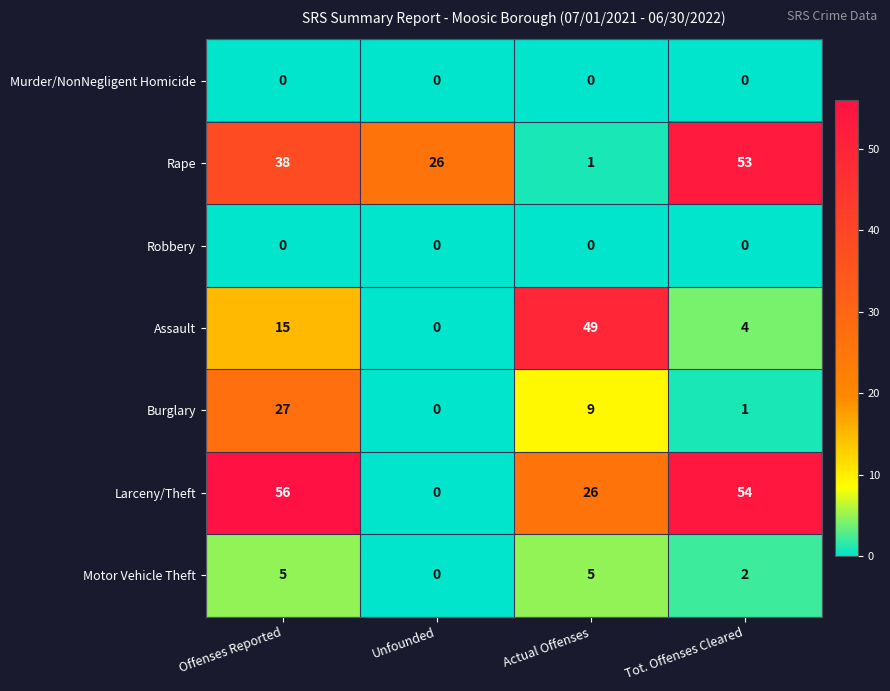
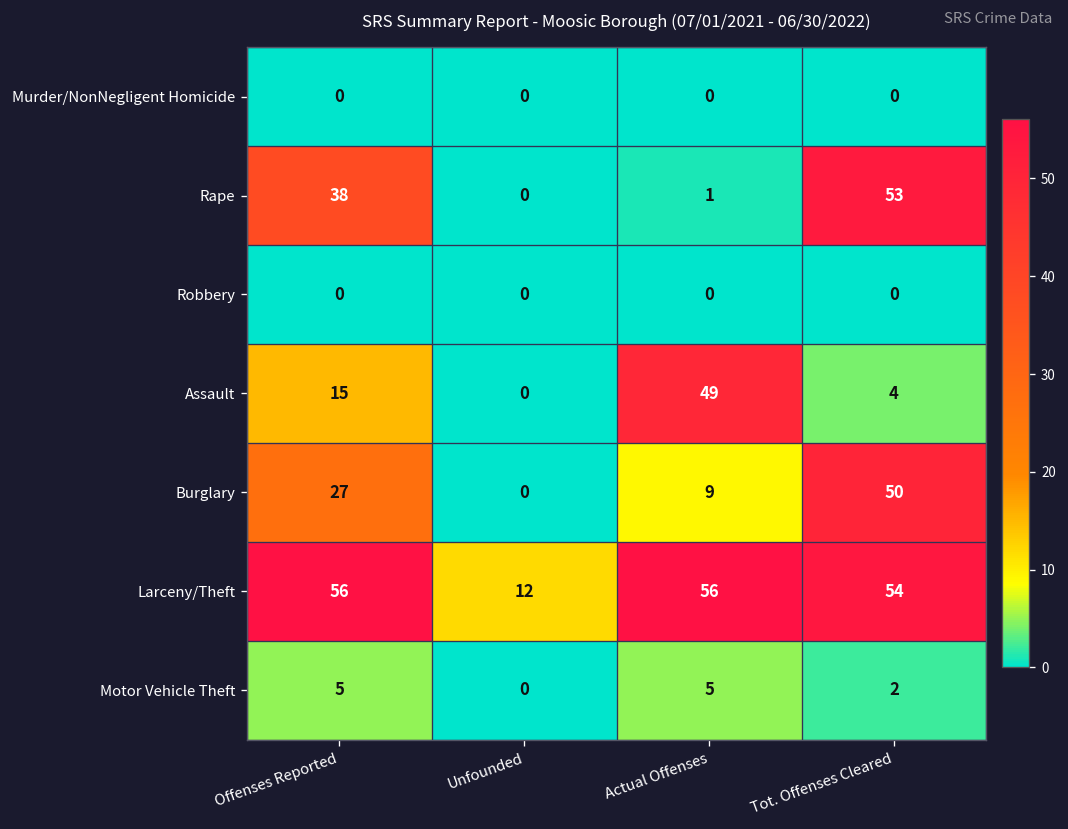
Rape, Unfounded: 26 -> 0
Burglary, Tot. Offenses Cleared: 1 -> 50
Larceny/Theft, Unfounded: 0 -> 12
Larceny/Theft, Actual Offenses: 26 -> 56
